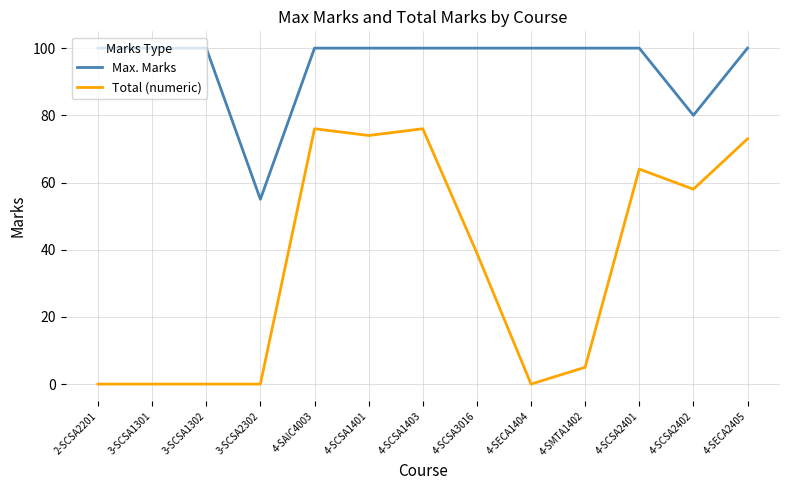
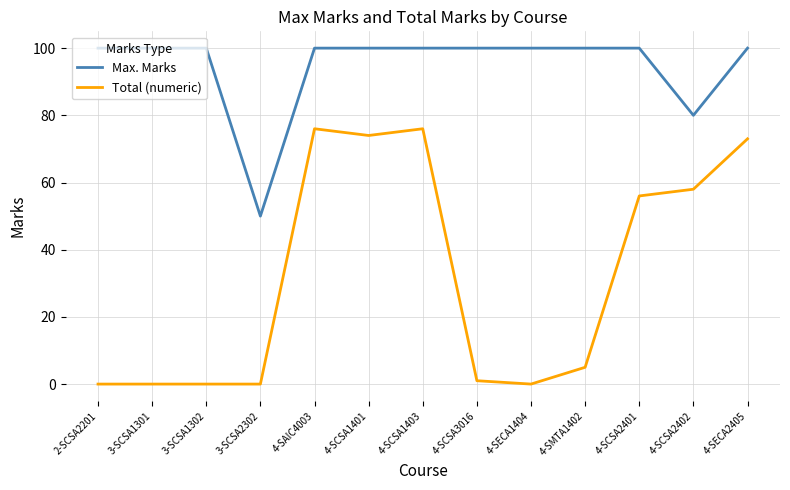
Max. Marks, 3-SCSA2302: 55 -> 50
Total (numeric), 4-SCSA3016: 39 -> 1
Total (numeric), 4-SCSA2401: 64 -> 56
